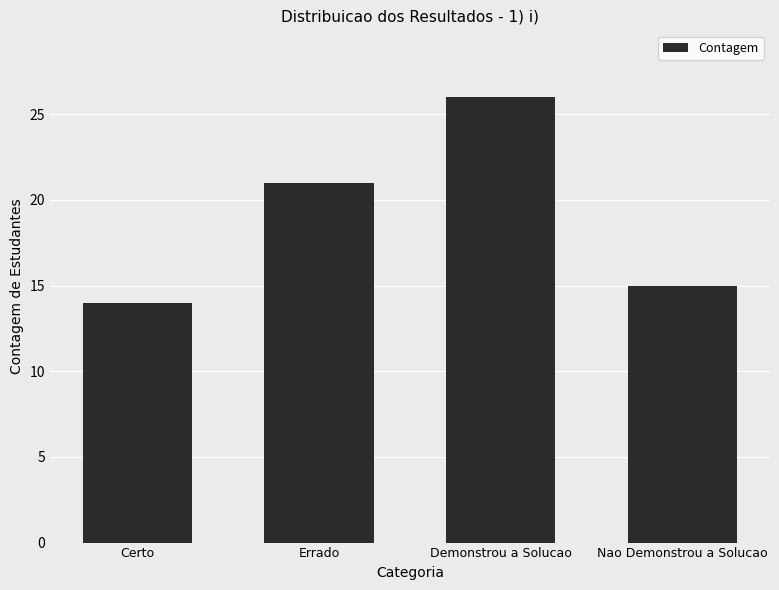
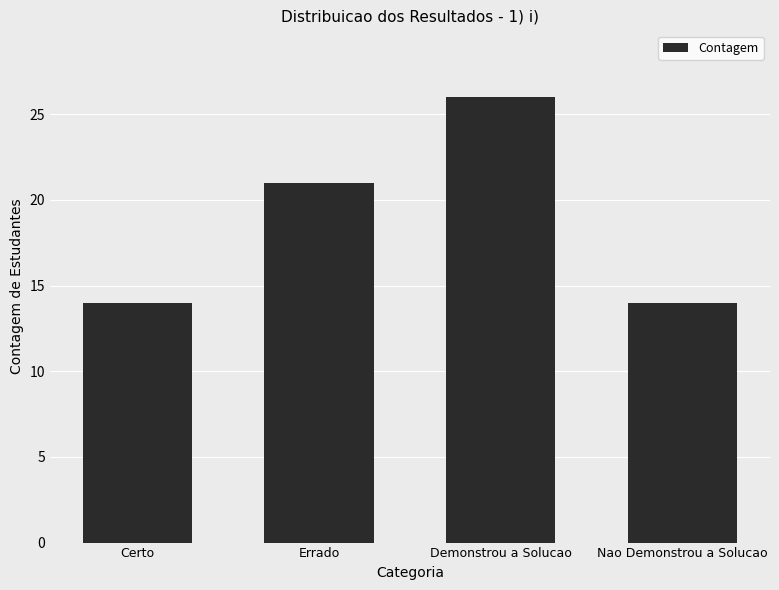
Nao Demonstrou a Solucao: 15 -> 14
